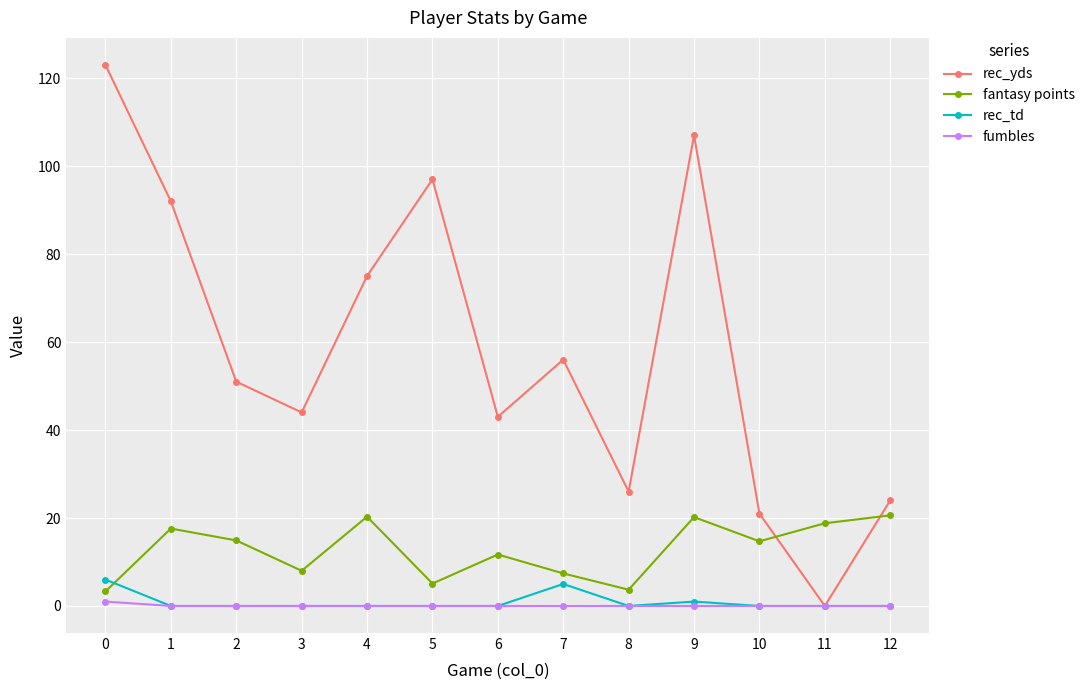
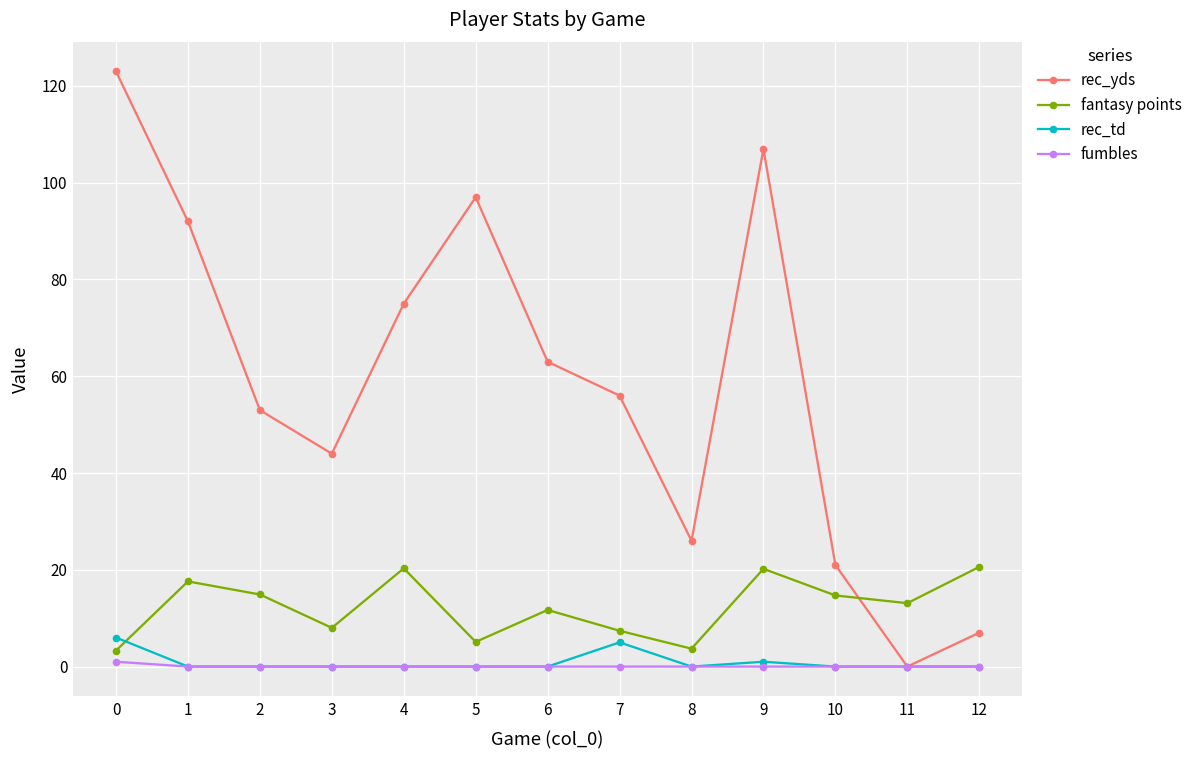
rec_yds, 2: 51 -> 53
rec_yds, 6: 43 -> 63
fantasy points, 11: 19 -> 13
rec_yds, 12: 24 -> 7
